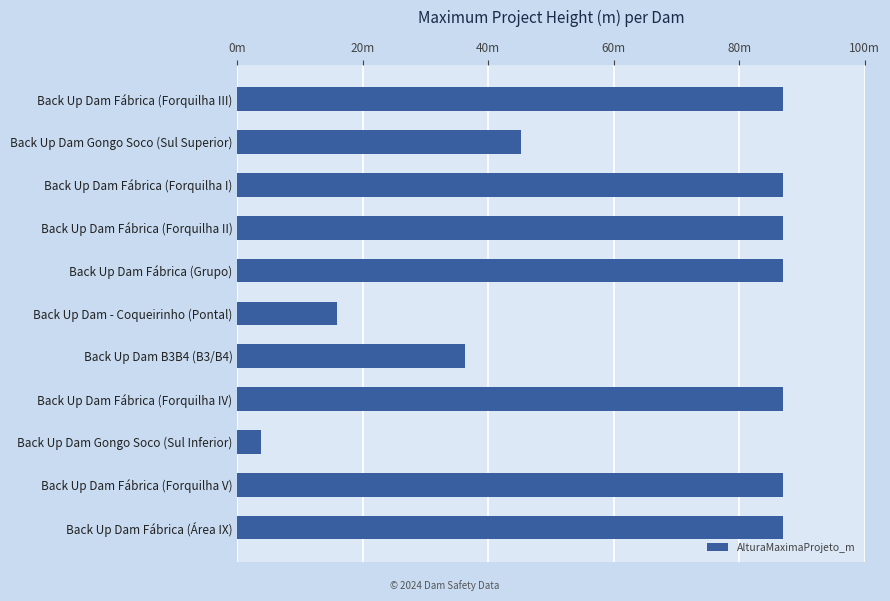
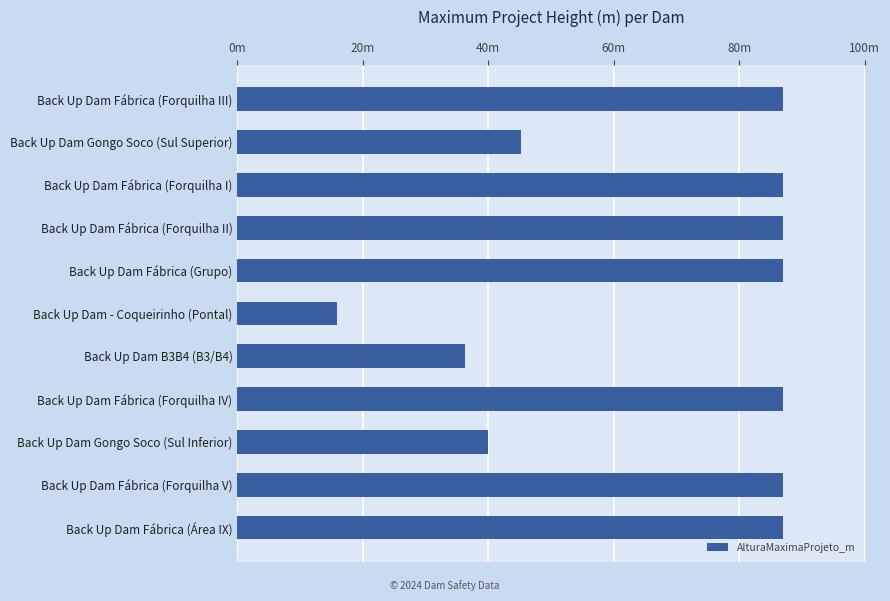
Back Up Dam Gongo Soco (Sul Inferior): 4m -> 40m
